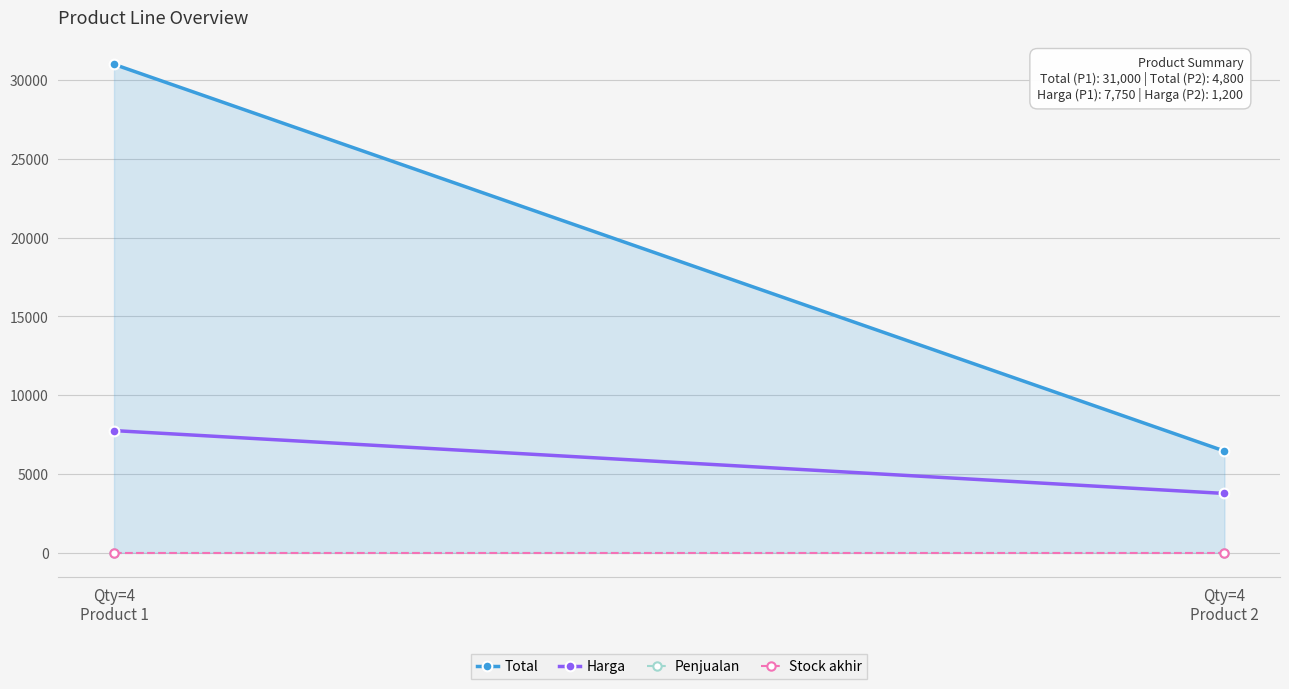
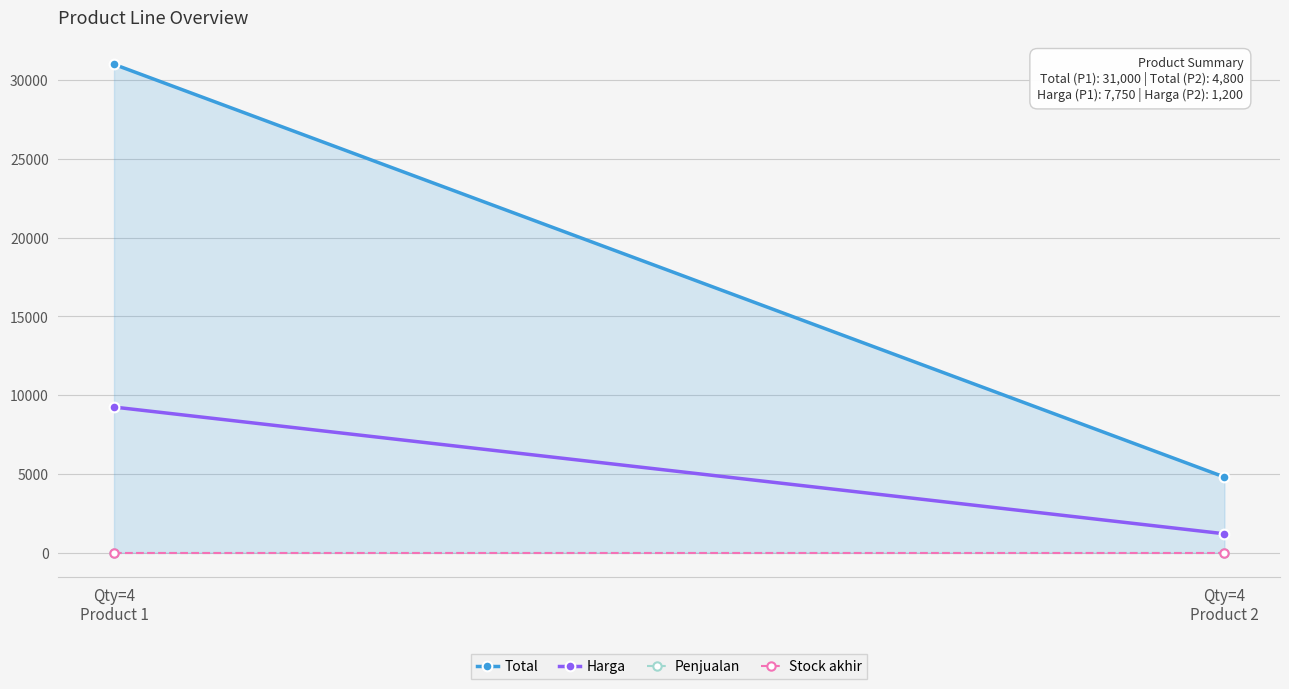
Harga, Qty=4 Product 1: 7800 -> 9200
Total, Qty=4 Product 2: 6500 -> 4800
Harga, Qty=4 Product 2: 3800 -> 1200
